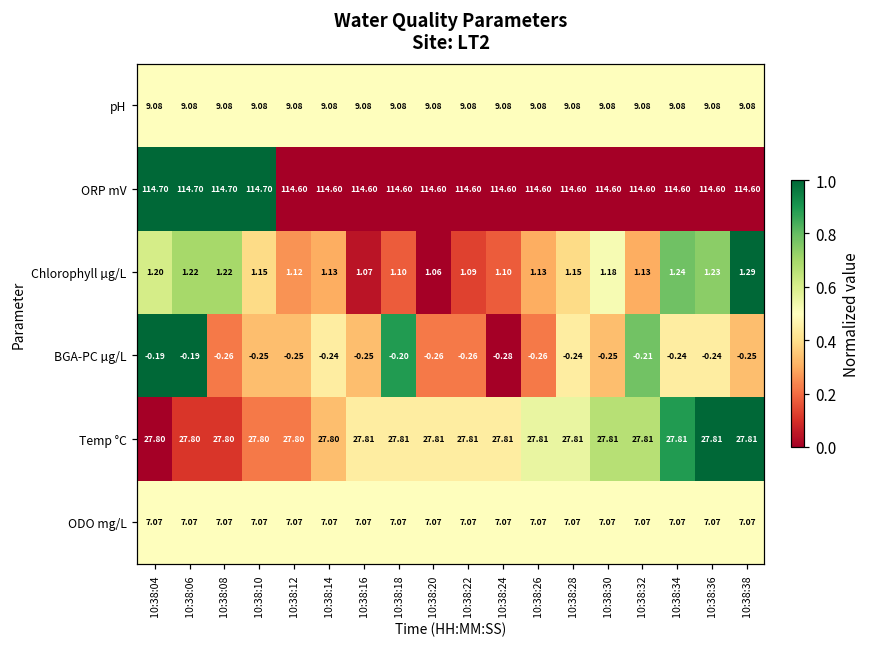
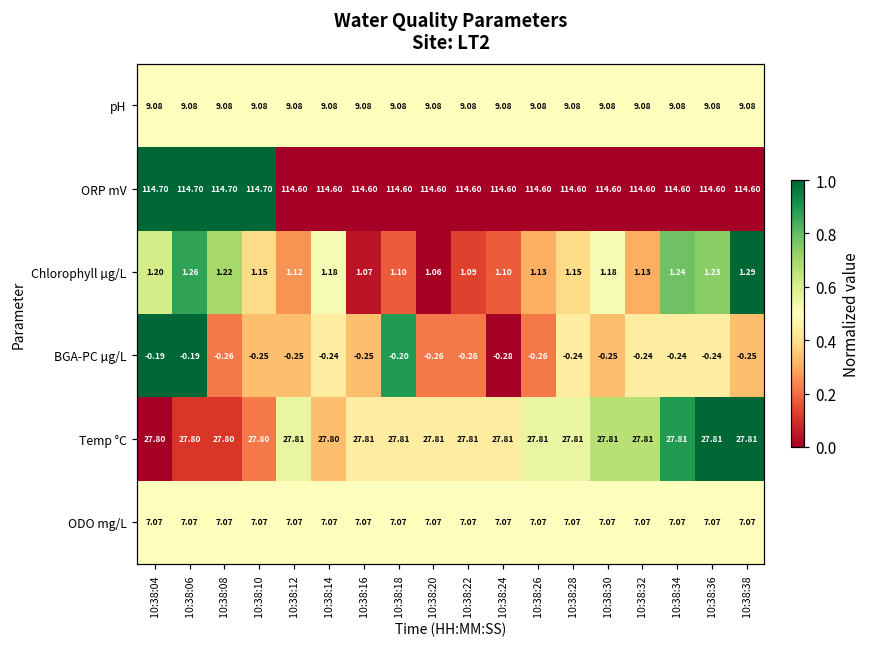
Chlorophyll µg/L, 10:38:06: 1.22 -> 1.26
Chlorophyll µg/L, 10:38:14: 1.13 -> 1.18
BGA-PC µg/L, 10:38:32: -0.21 -> -0.24
Temp °C, 10:38:12: 27.80 -> 27.81
